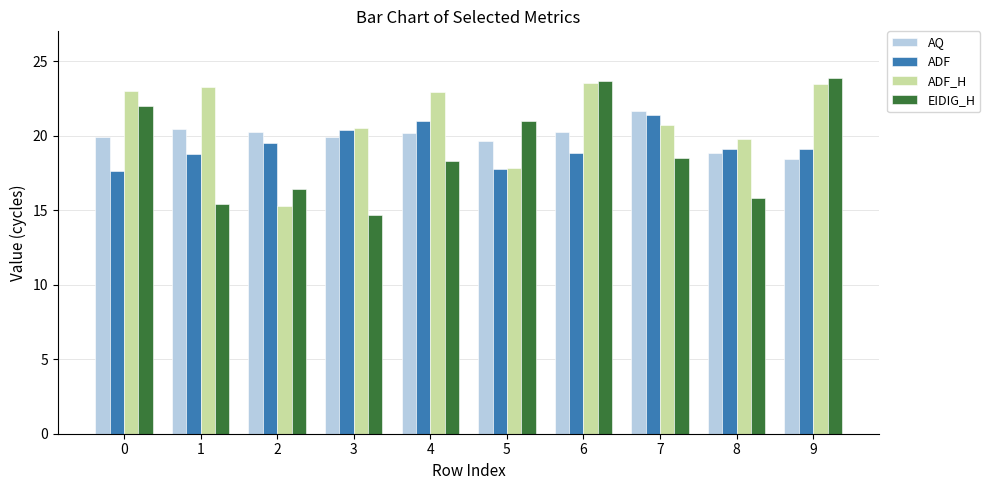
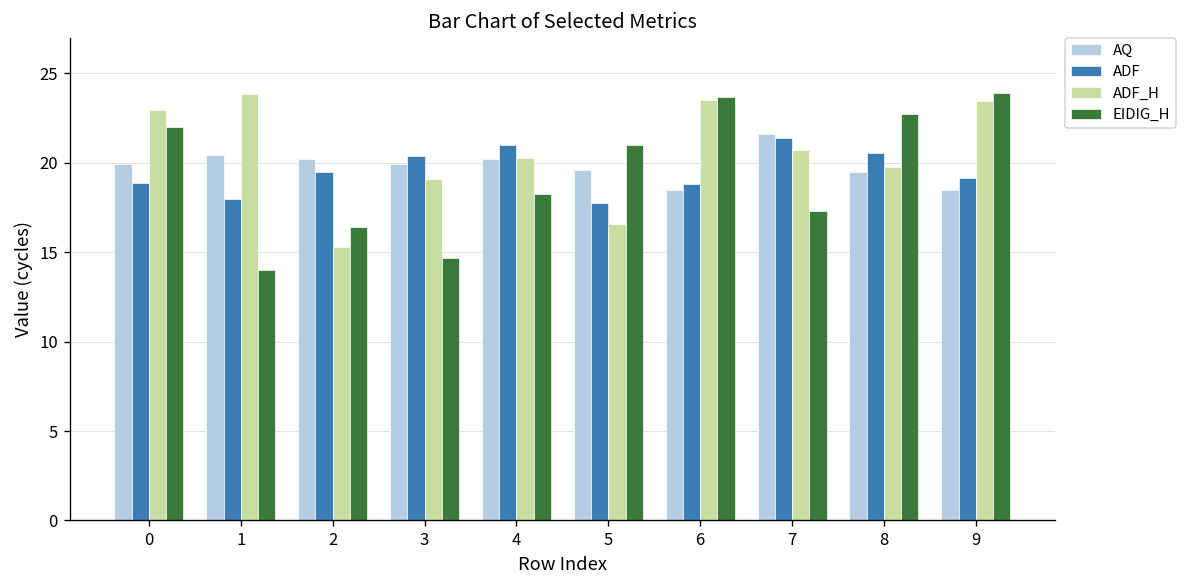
ADF, 0: 17.6 -> 18.9
ADF, 1: 18.8 -> 18.0
ADF_H, 1: 23.3 -> 23.8
EIDIG_H, 1: 15.4 -> 14.0
ADF_H, 3: 20.5 -> 19.1
ADF_H, 4: 22.9 -> 20.3
ADF_H, 5: 17.8 -> 16.6
AQ, 6: 20.2 -> 18.5
EIDIG_H, 7: 18.5 -> 17.3
AQ, 8: 18.9 -> 19.5
ADF, 8: 19.1 -> 20.5
EIDIG_H, 8: 15.8 -> 22.7
